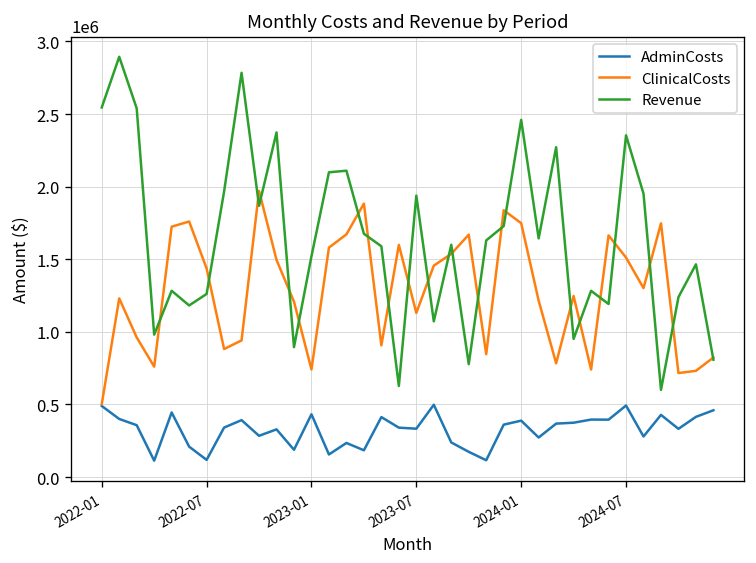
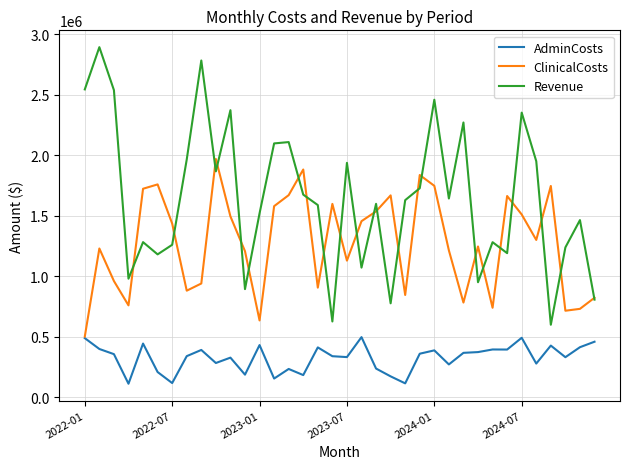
ClinicalCosts, 2023-01: 740000 -> 640000
